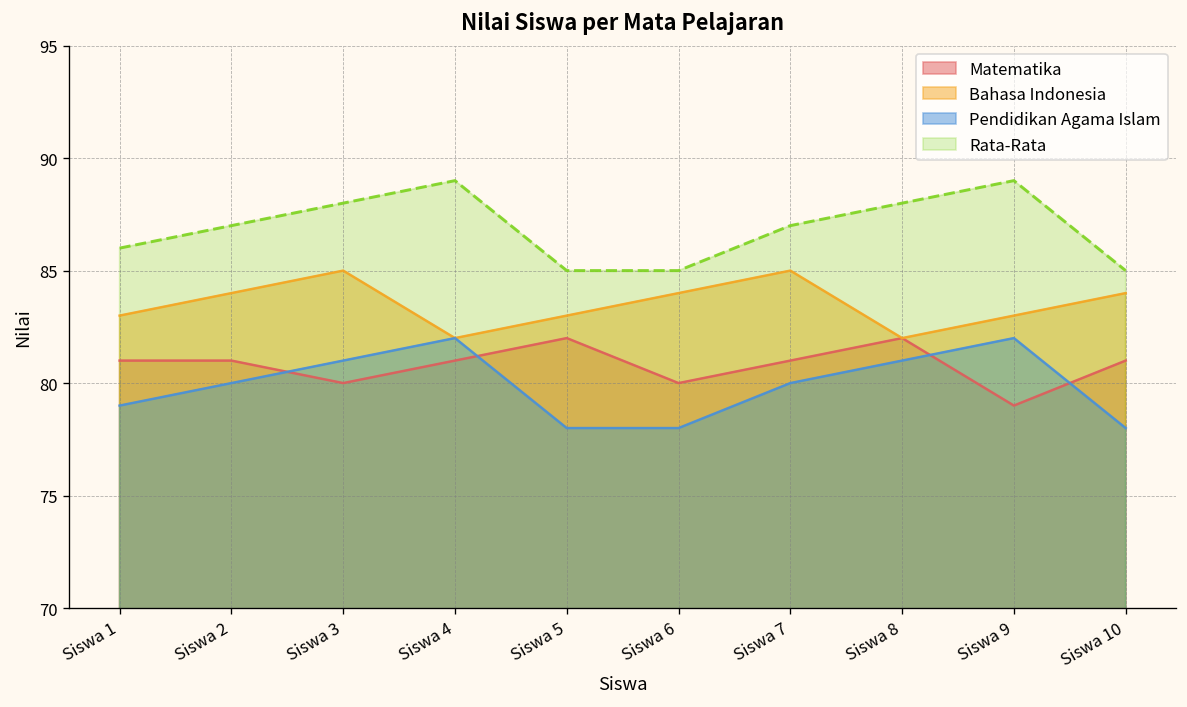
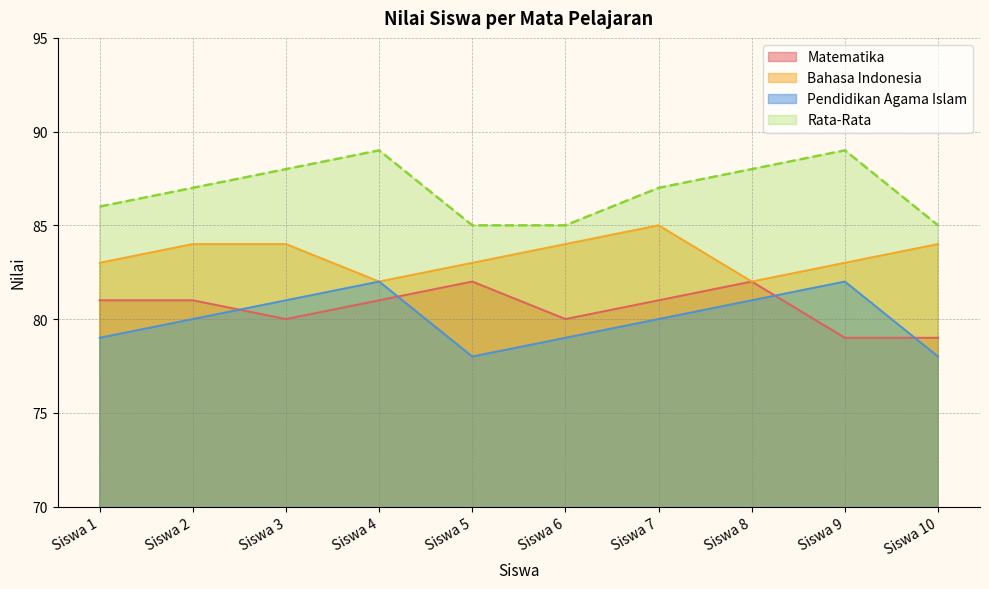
Bahasa Indonesia, Siswa 3: 85 -> 84
Pendidikan Agama Islam, Siswa 6: 78 -> 79
Matematika, Siswa 10: 81 -> 79
